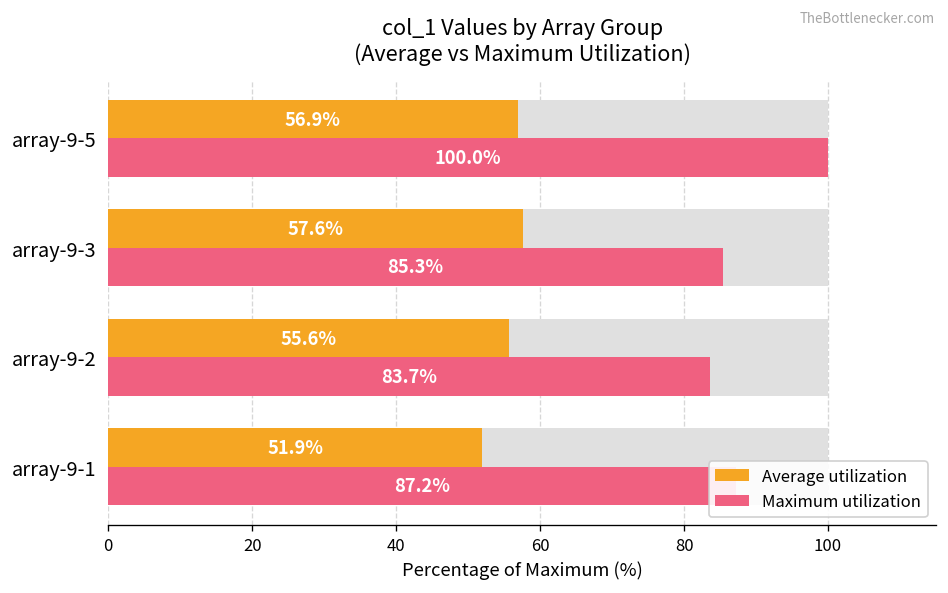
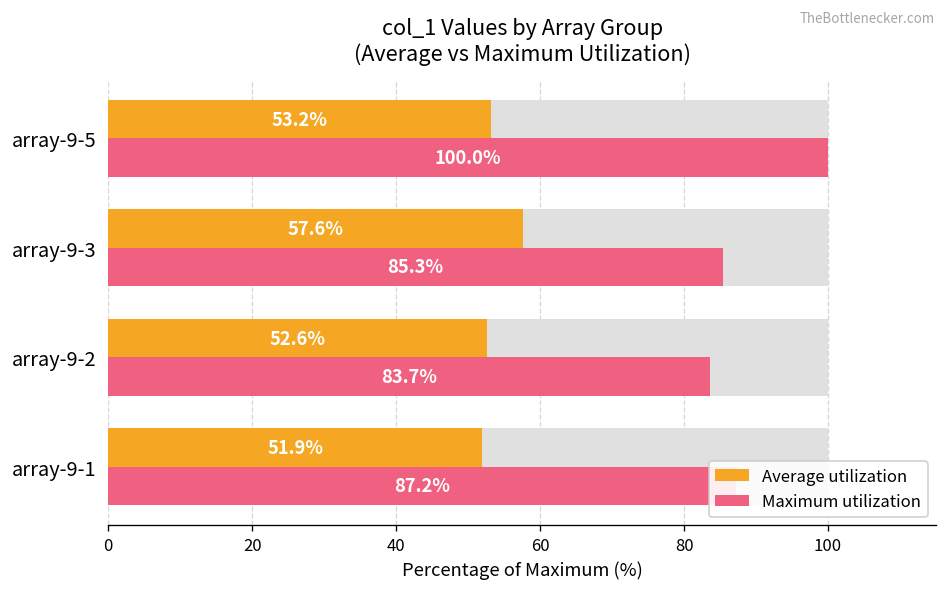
Average utilization, array-9-5: 56.9% -> 53.2%
Average utilization, array-9-2: 55.6% -> 52.6%
